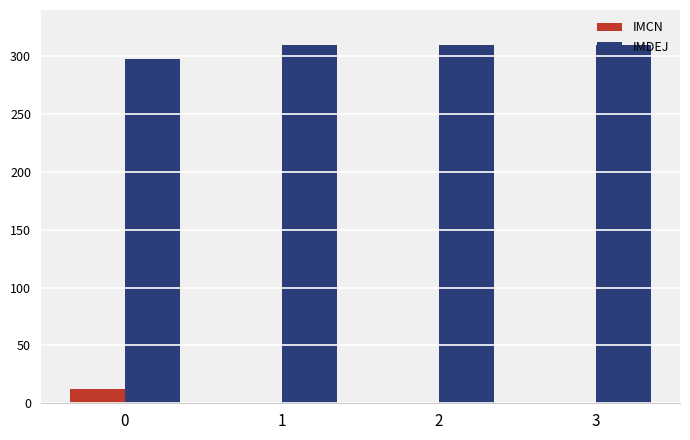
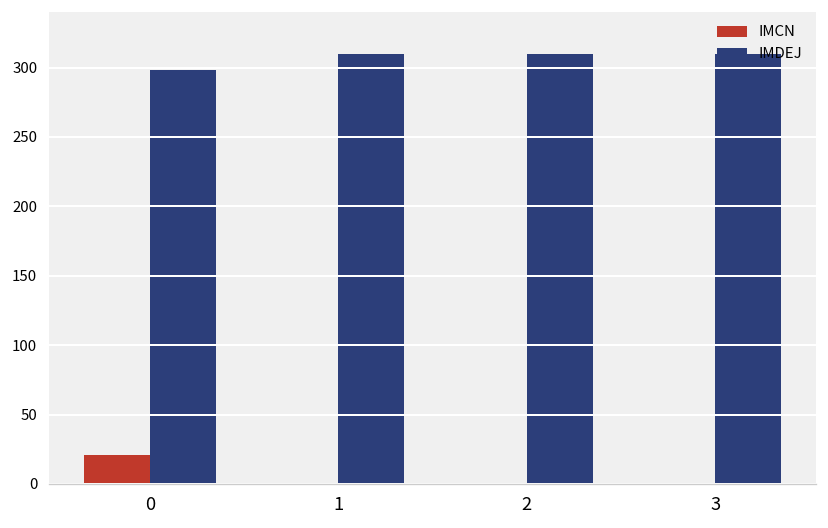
IMCN, 0: 12 -> 21
